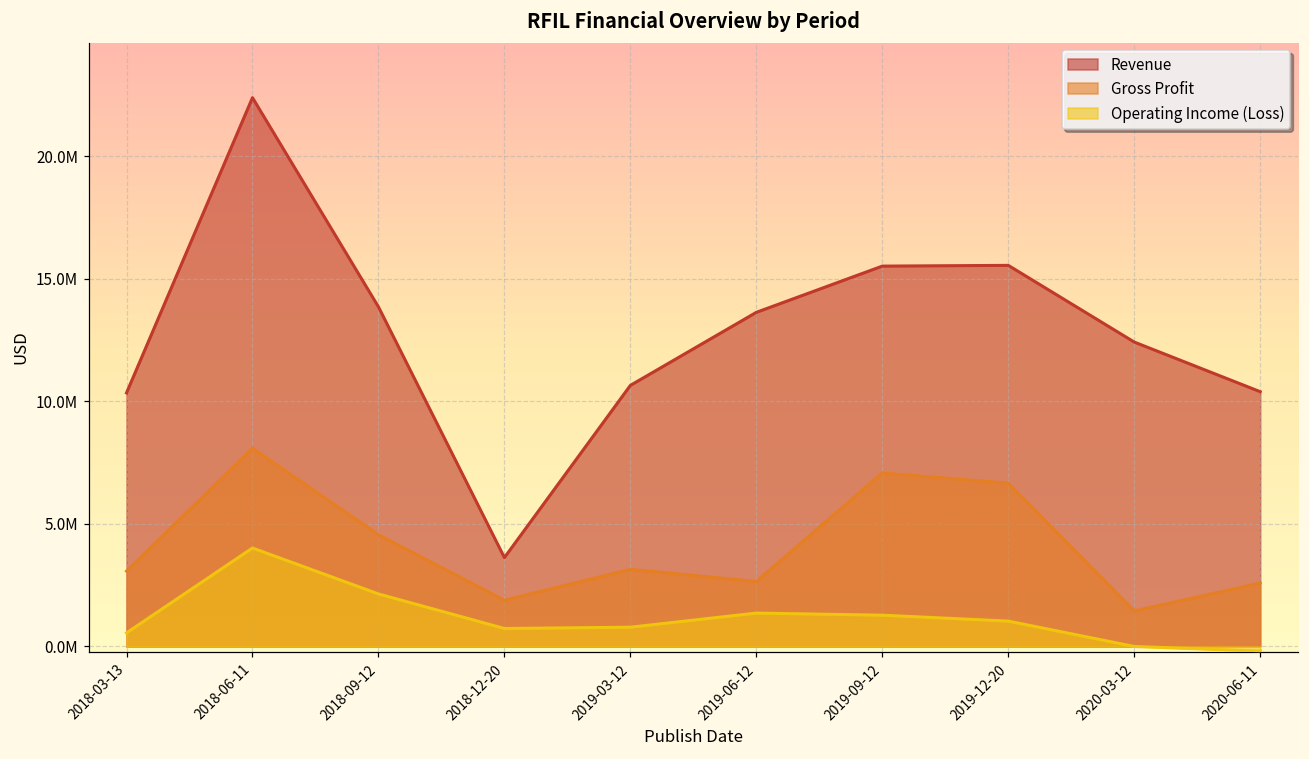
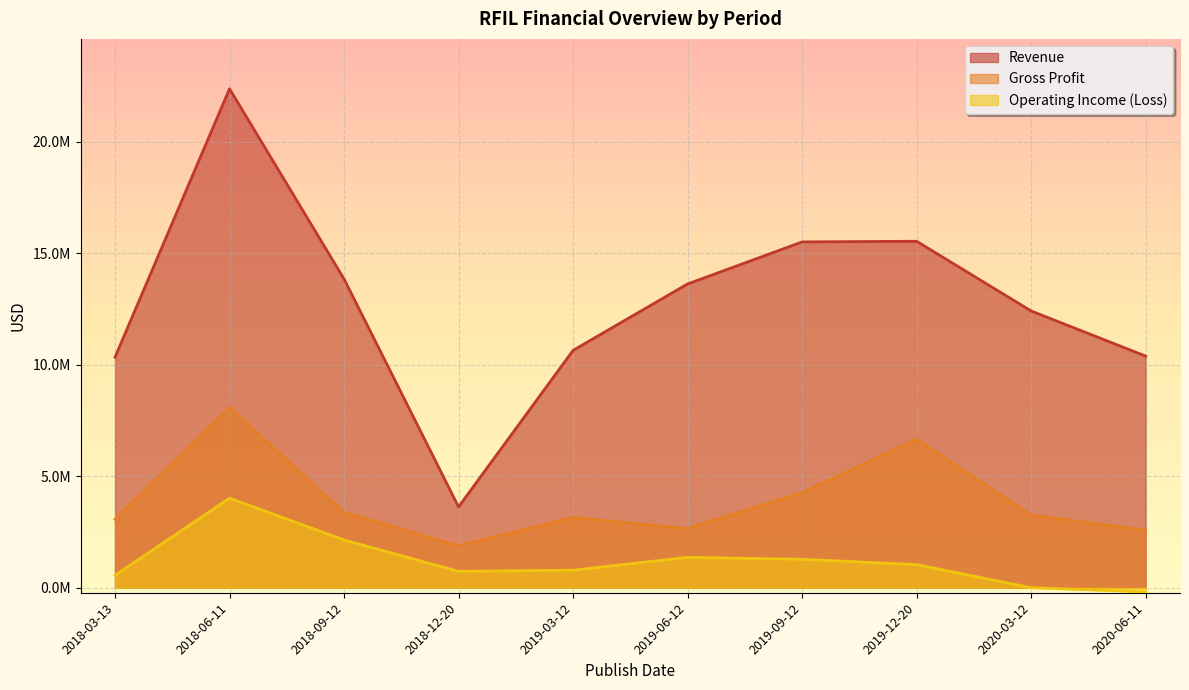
Gross Profit, 2018-09-12: 4600000 -> 3400000
Gross Profit, 2019-09-12: 7100000 -> 4300000
Gross Profit, 2020-03-12: 1400000 -> 3300000
